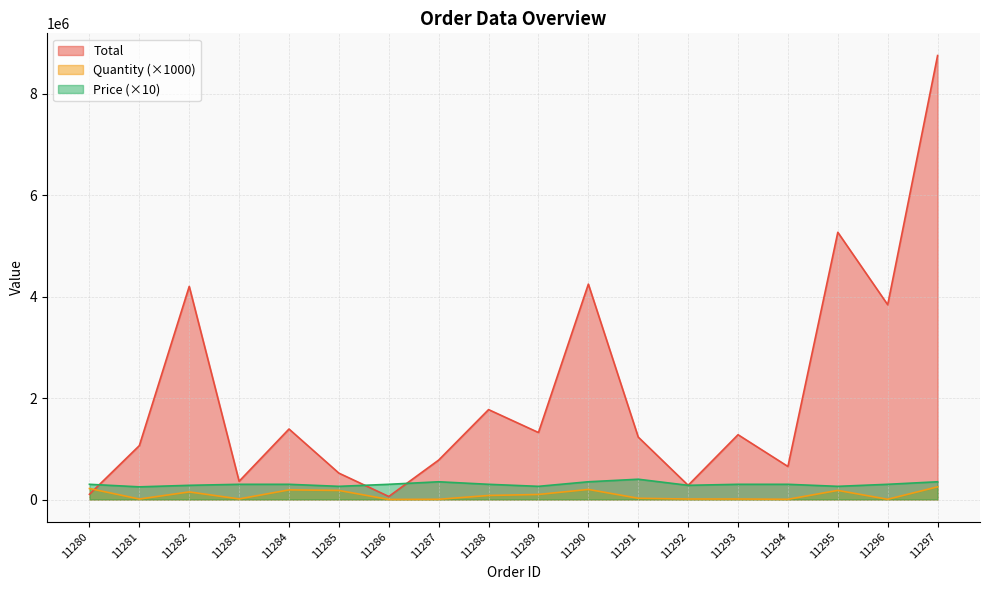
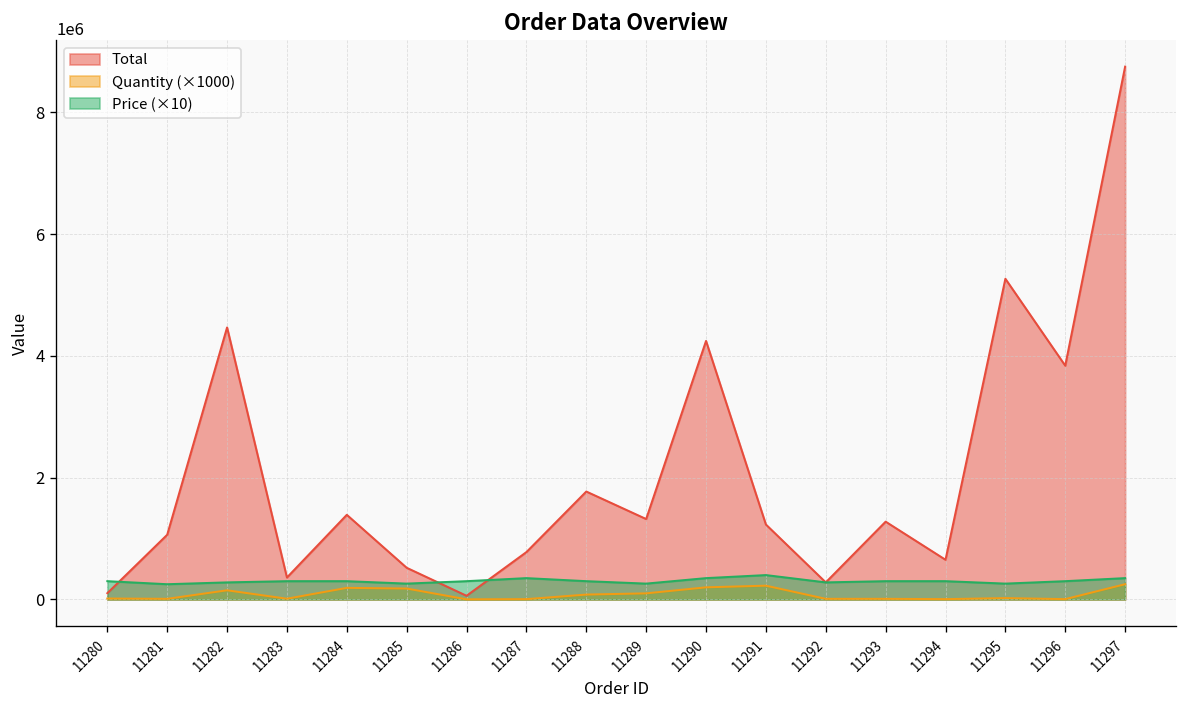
Quantity (×1000), 11280: 200000 -> 0
Total, 11282: 4200000 -> 4500000
Quantity (×1000), 11291: 0 -> 200000
Quantity (×1000), 11295: 200000 -> 0
